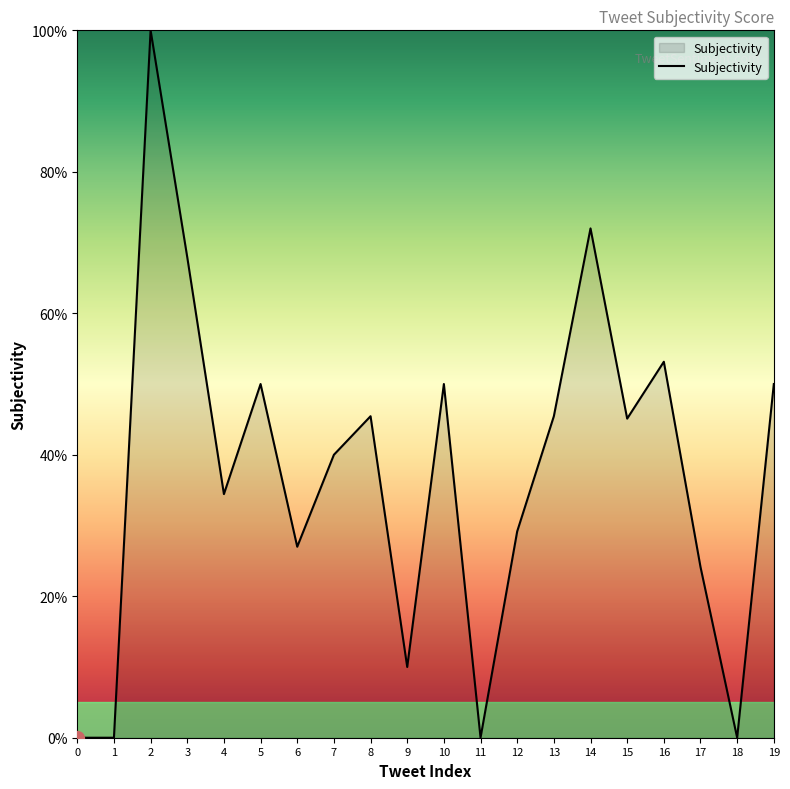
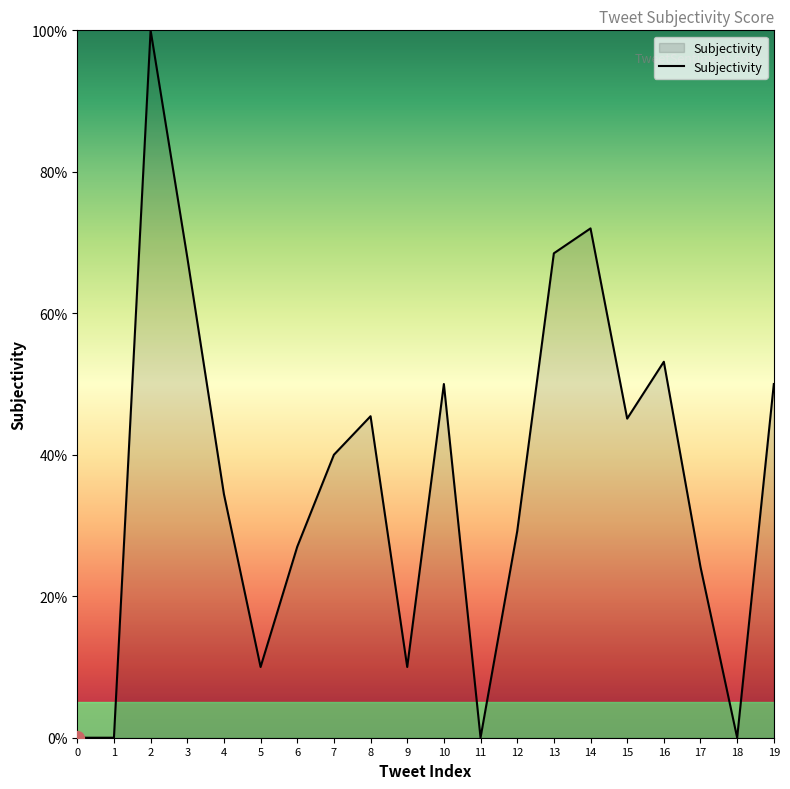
Subjectivity, 5: 50% -> 10%
Subjectivity, 13: 45% -> 68%
